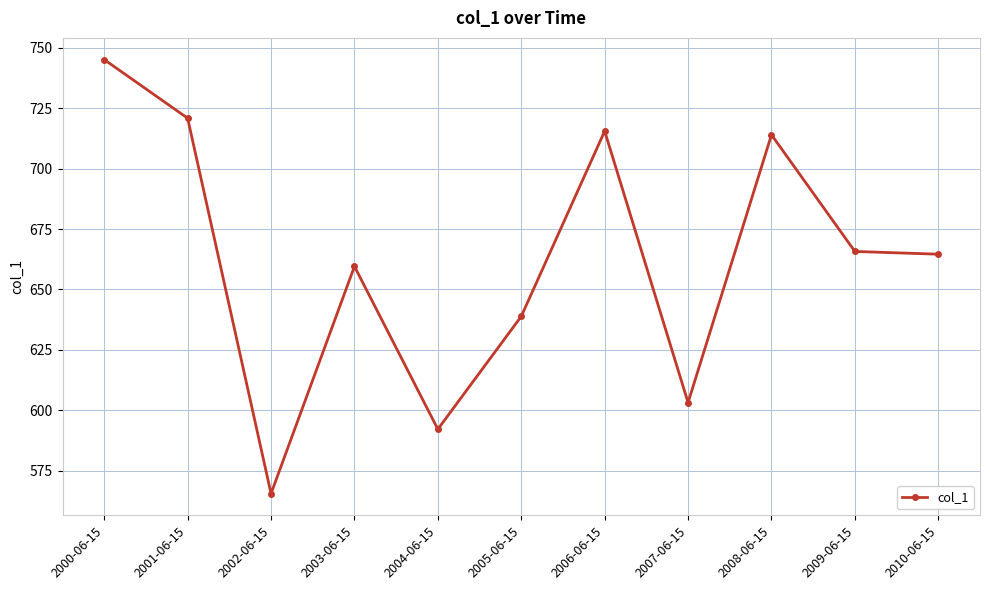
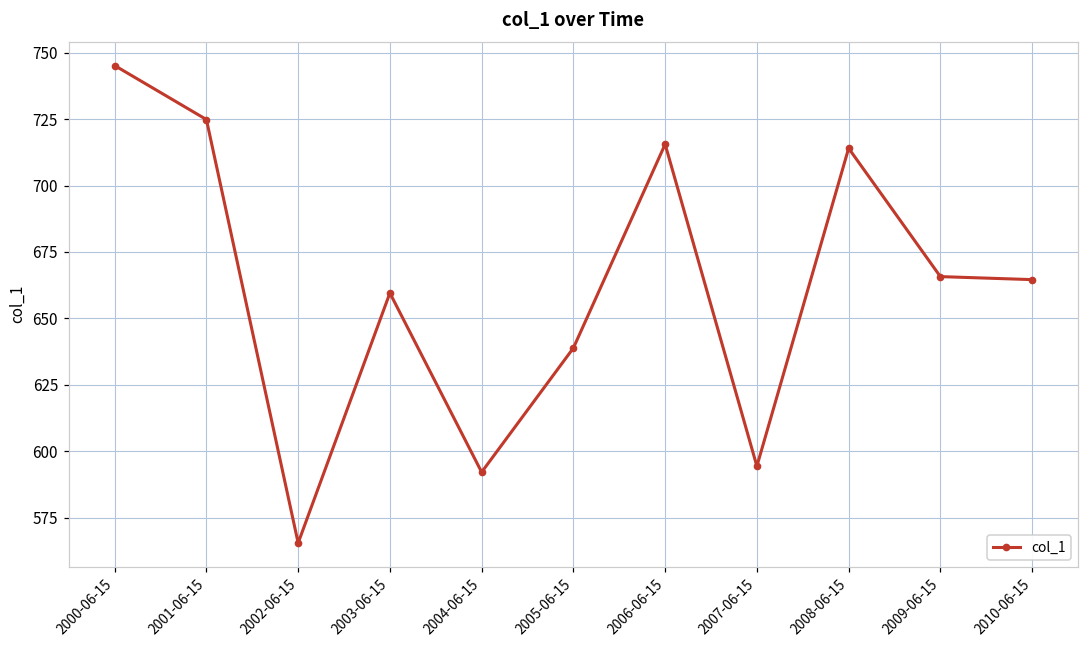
2001-06-15: 721 -> 725
2007-06-15: 603 -> 594
